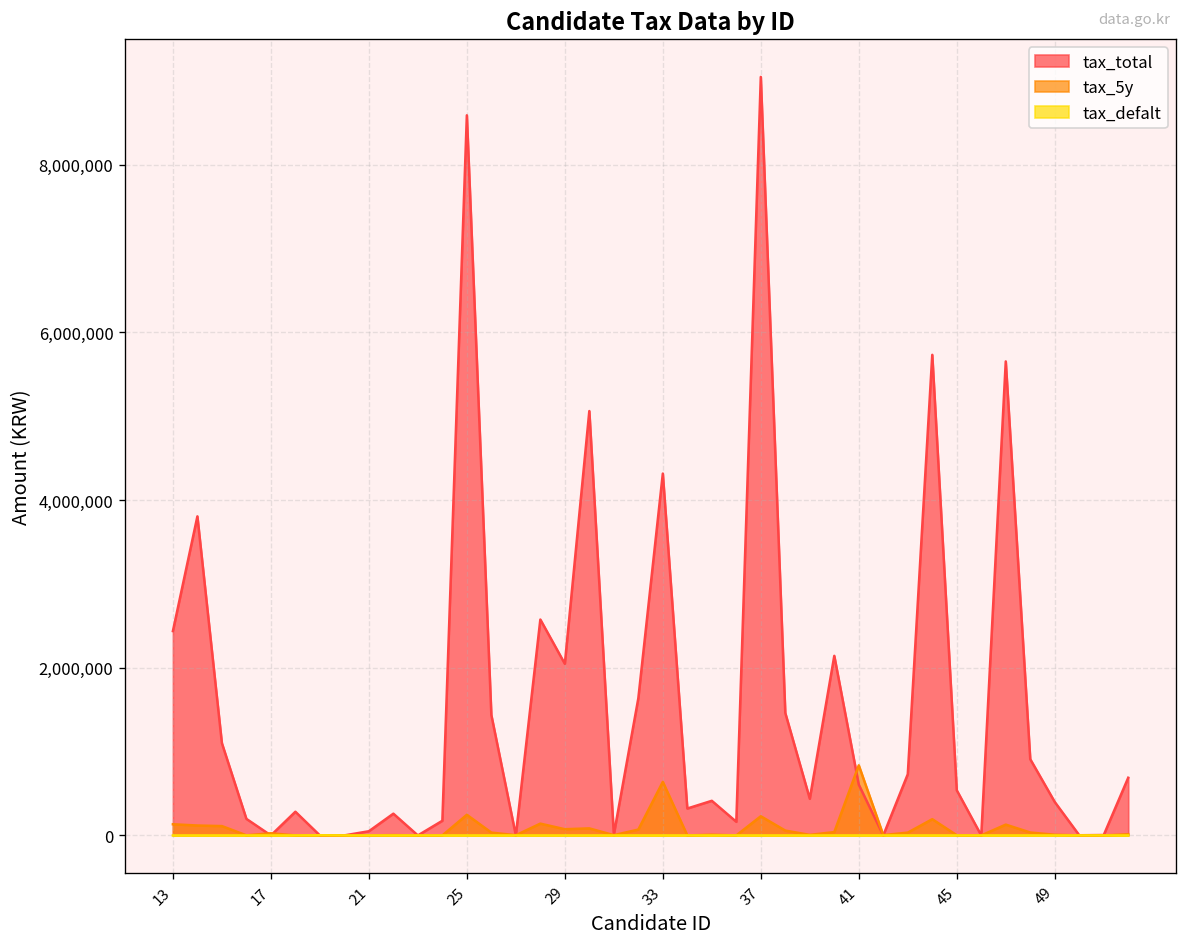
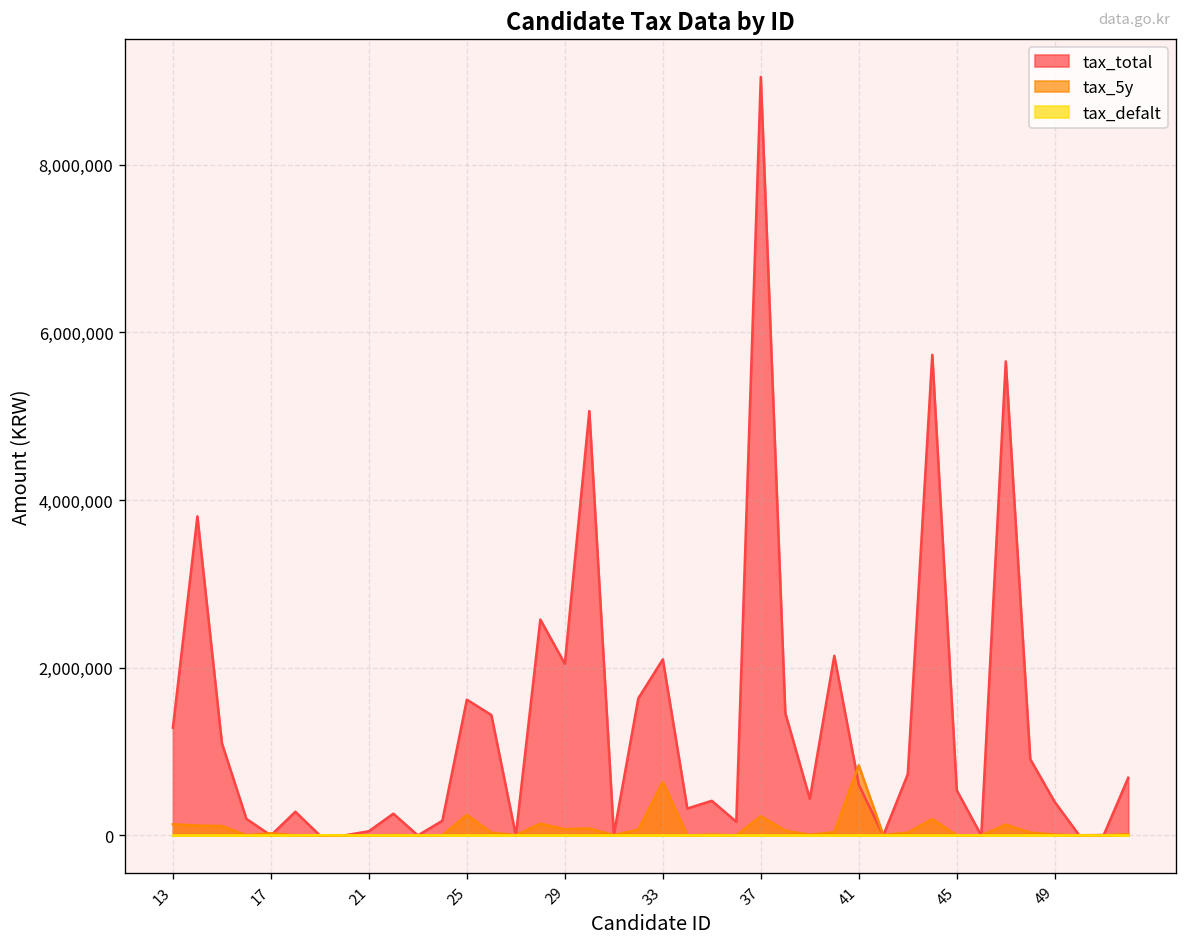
tax_total, 13: 2,400,000 -> 1,300,000
tax_total, 25: 8,600,000 -> 1,600,000
tax_total, 33: 4,300,000 -> 2,100,000
